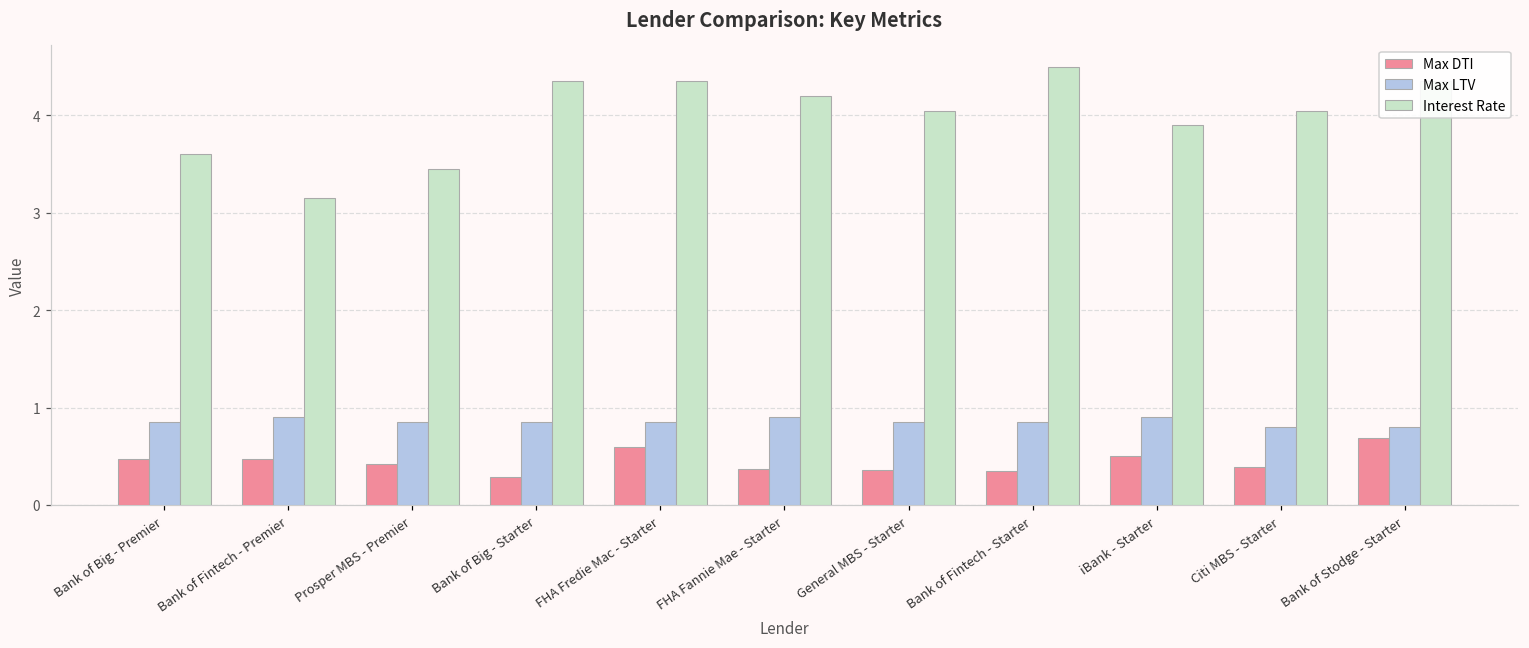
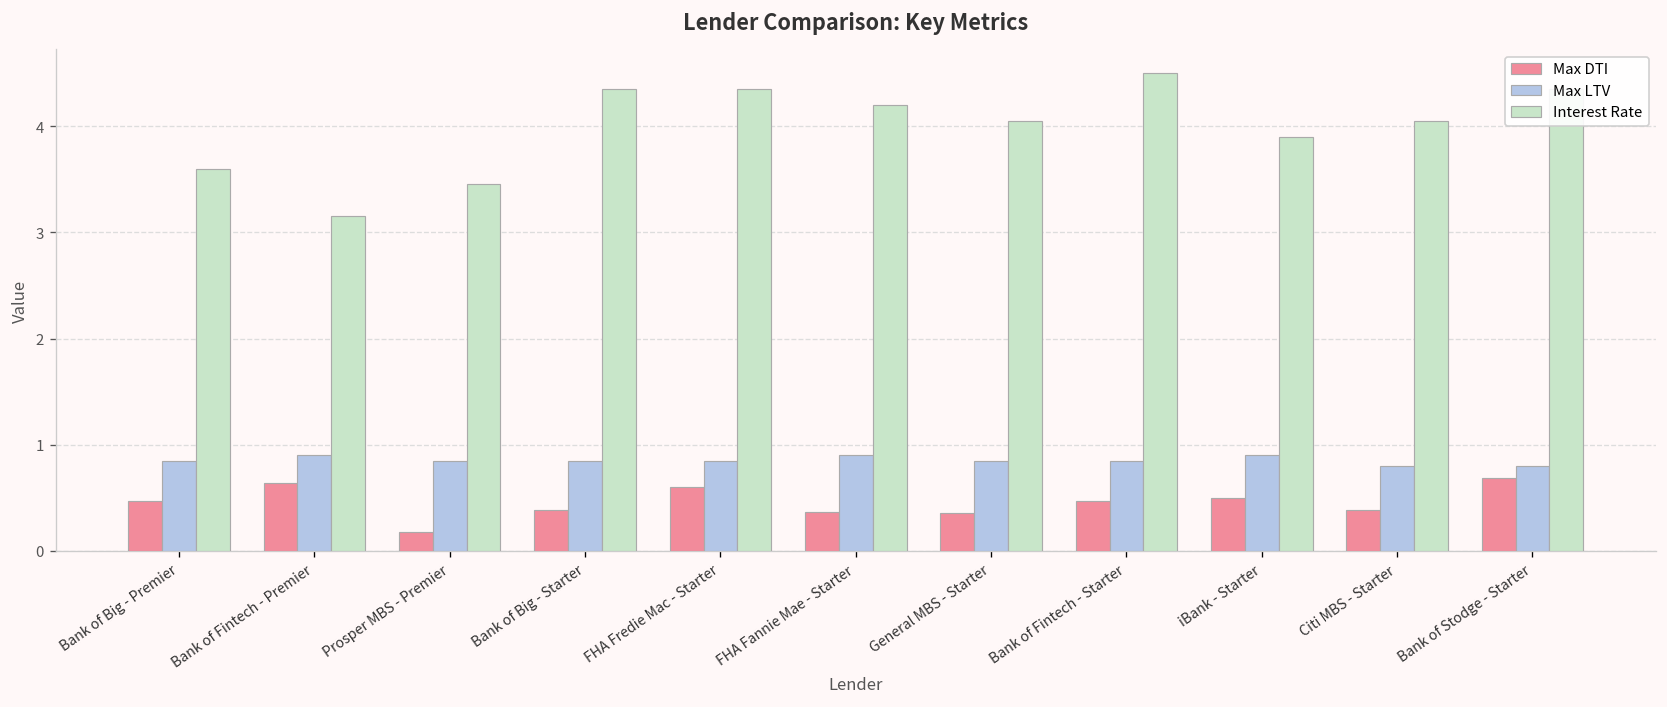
Max DTI, Bank of Fintech - Premier: 0.5 -> 0.6
Max DTI, Prosper MBS - Premier: 0.4 -> 0.2
Max DTI, Bank of Big - Starter: 0.3 -> 0.4
Max DTI, Bank of Fintech - Starter: 0.4 -> 0.5
